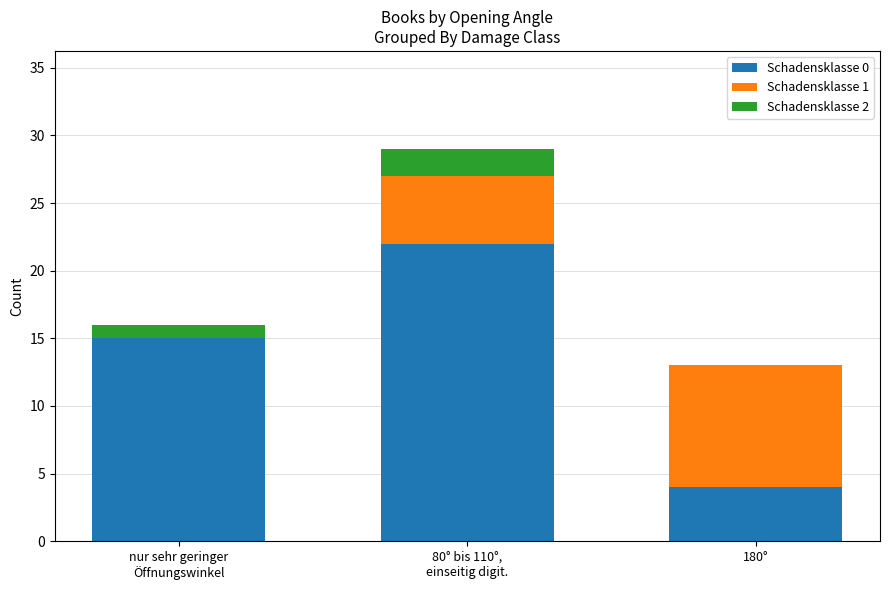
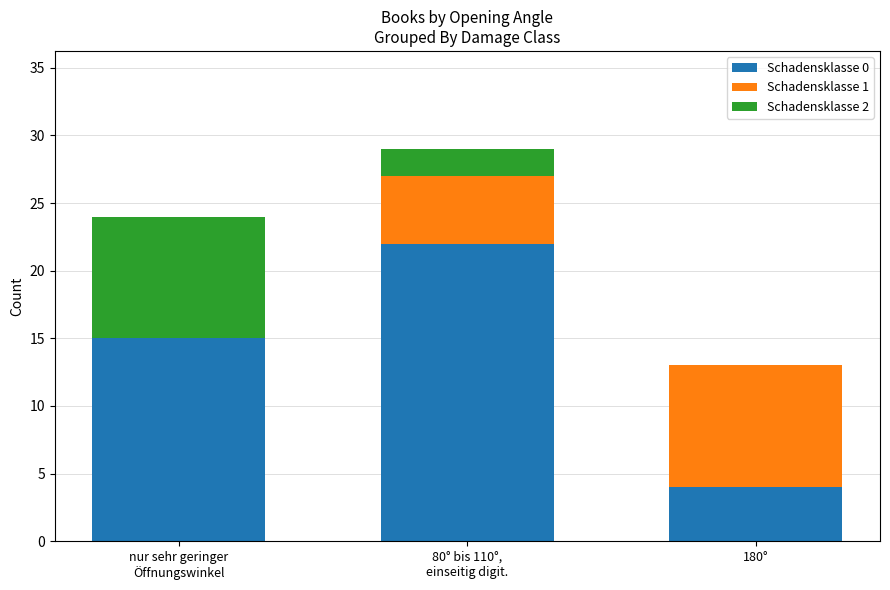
Schadensklasse 2, nur sehr geringer Öffnungswinkel: 1 -> 9
